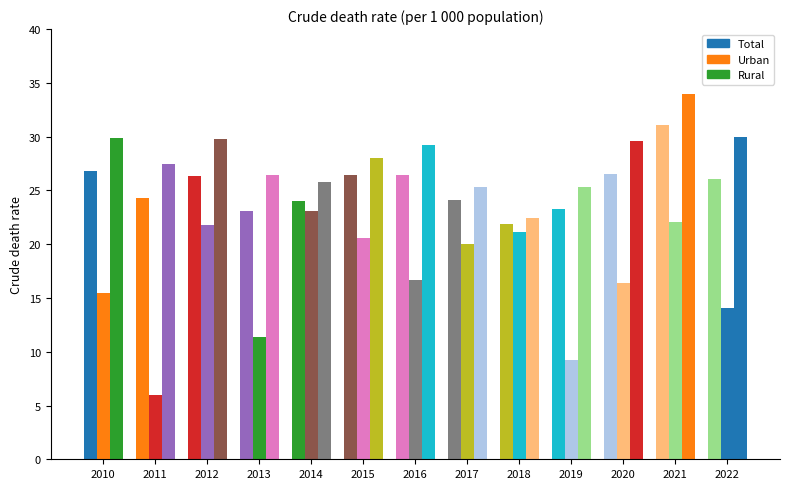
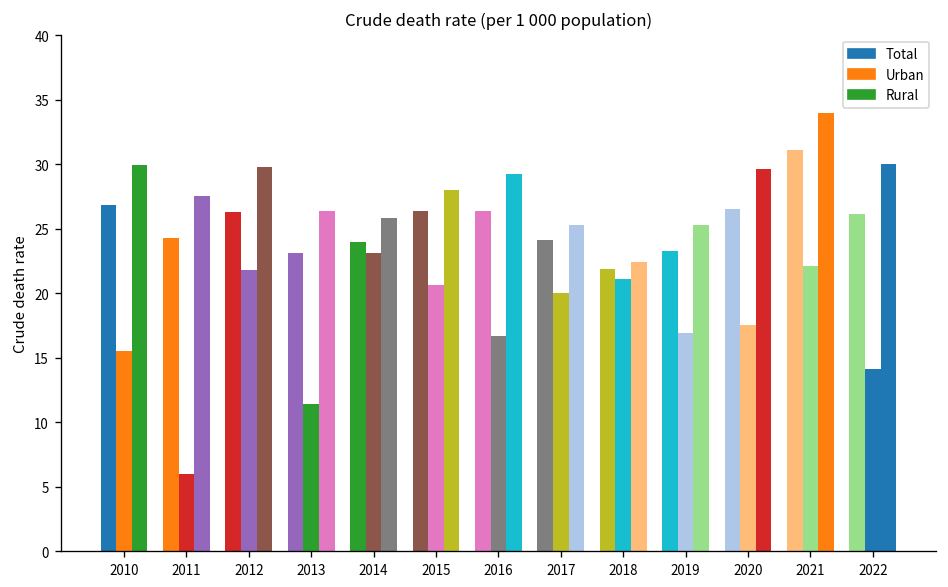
2019: 9.2 -> 16.9
2020: 16.4 -> 17.5
